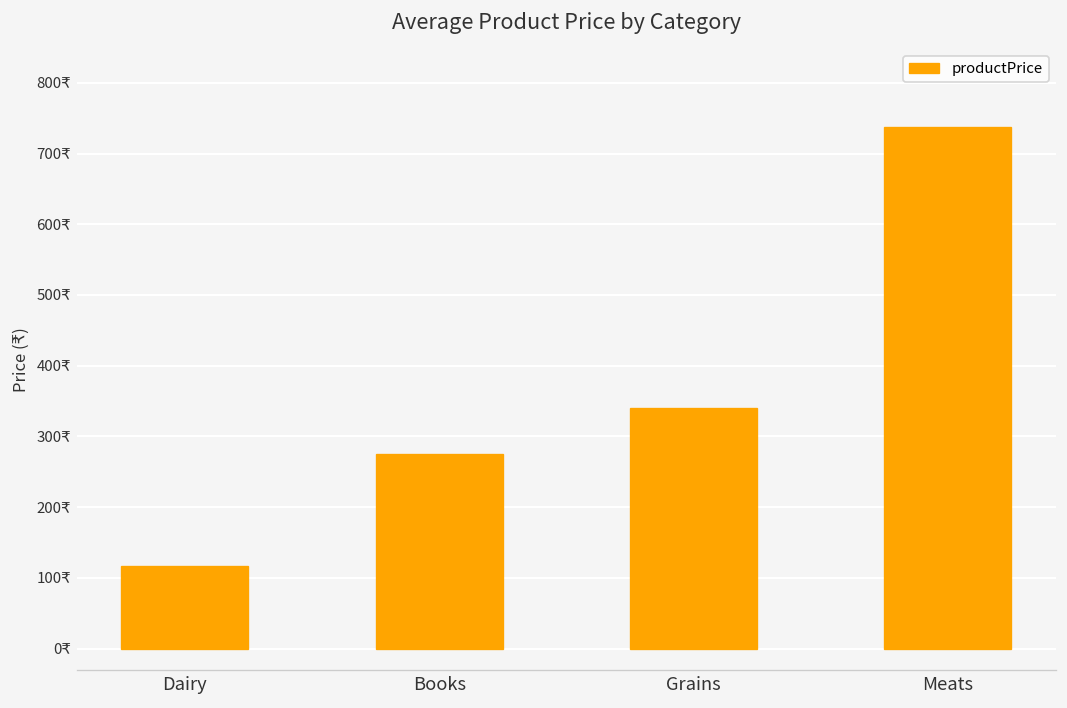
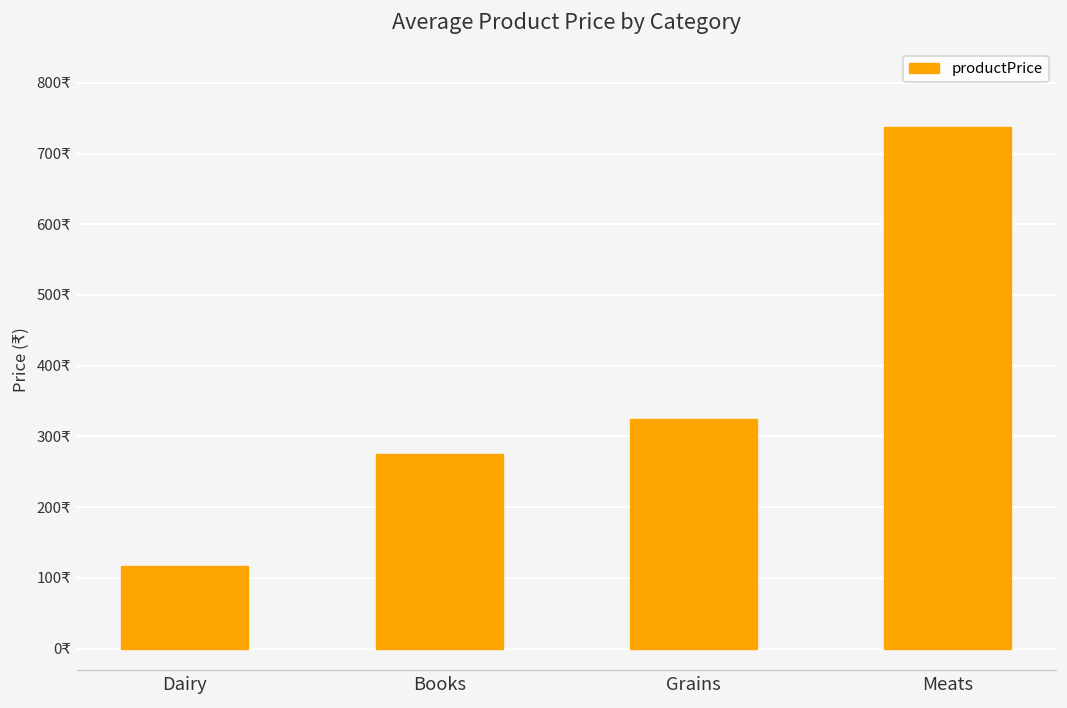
Grains: 340₹ -> 330₹
